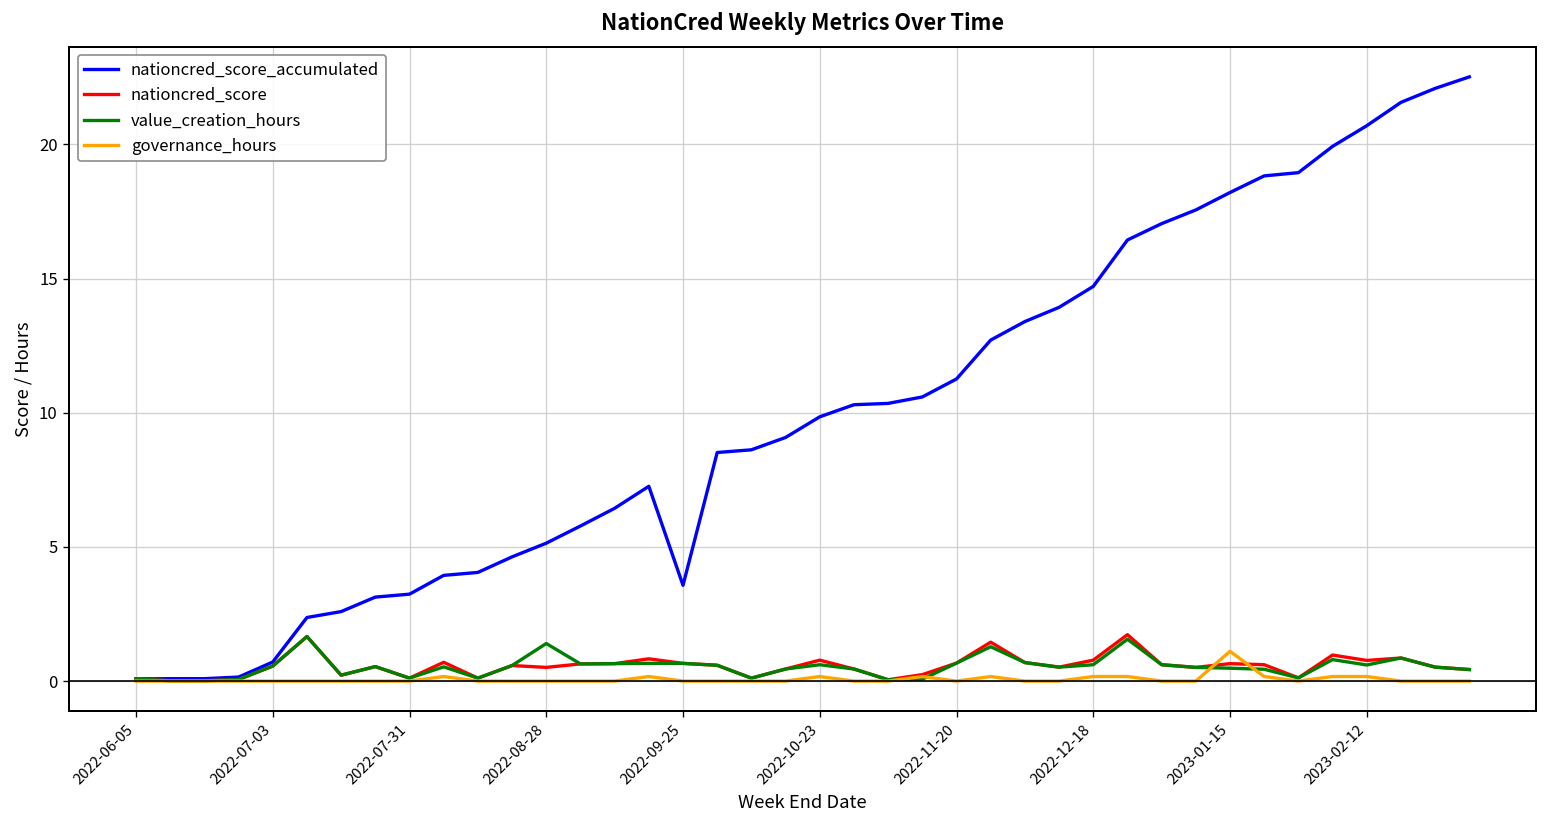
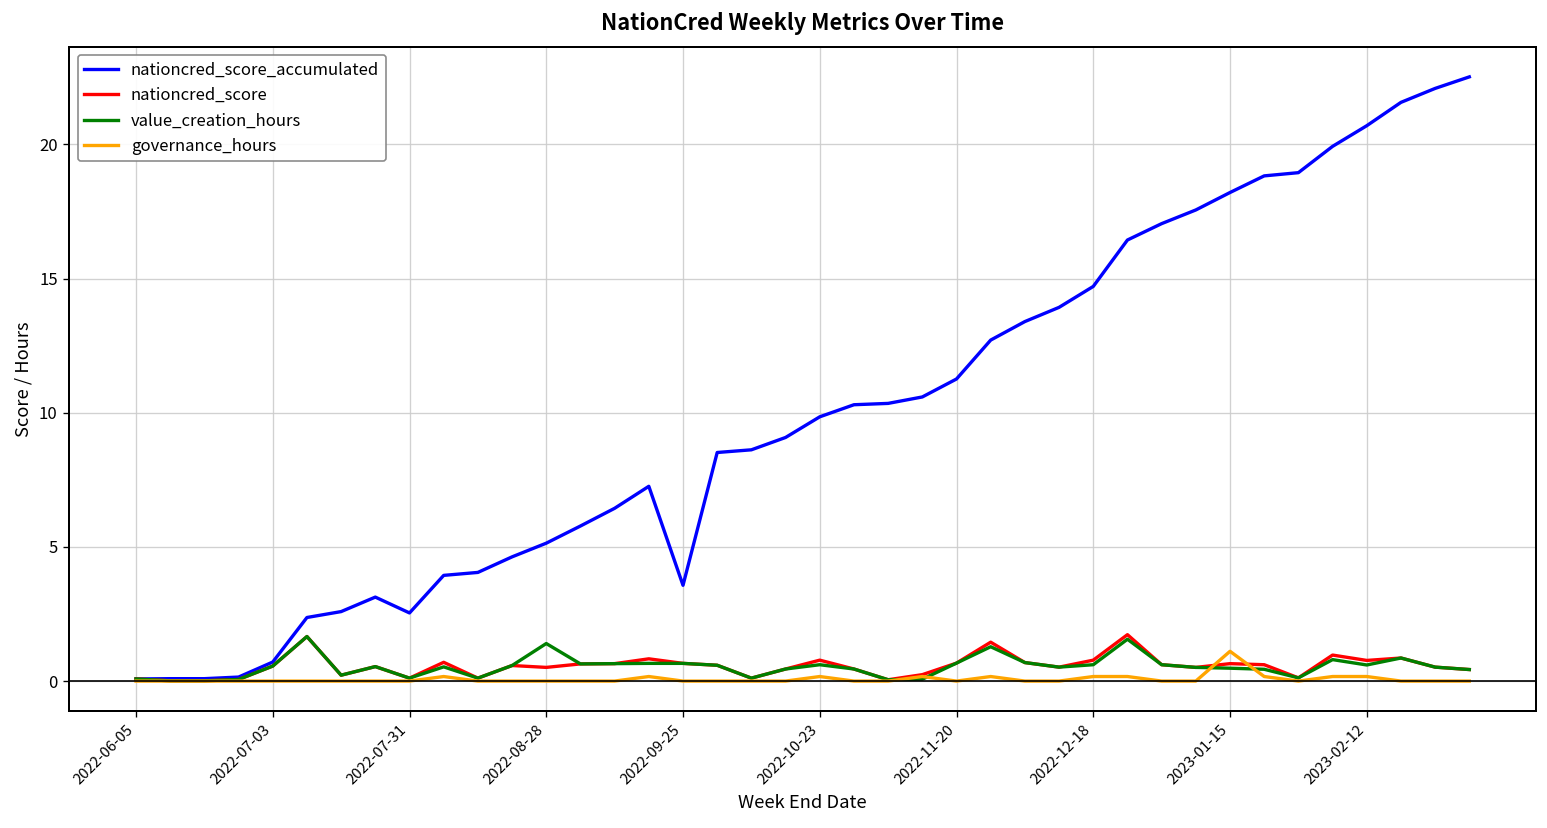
nationcred_score_accumulated, 2022-07-31: 3.2 -> 2.5
